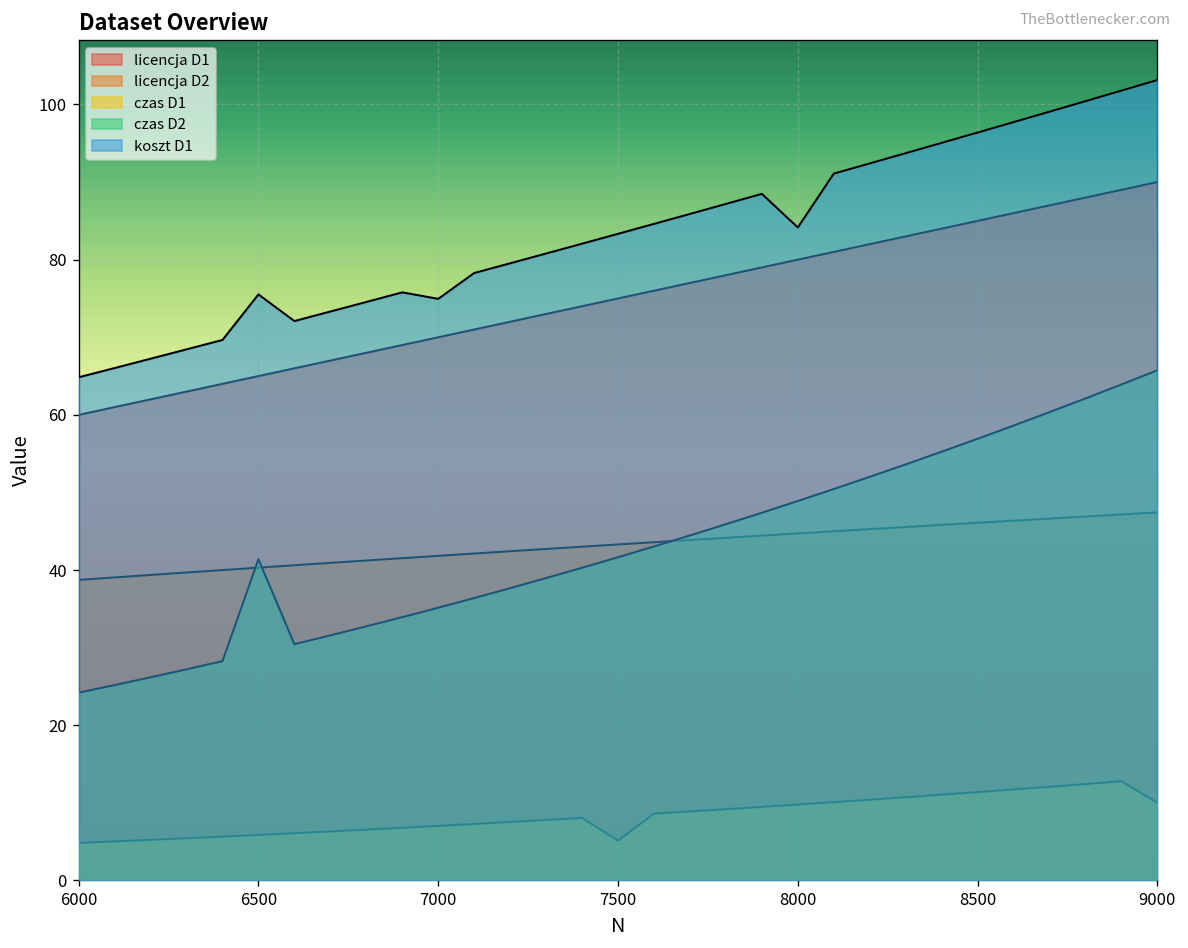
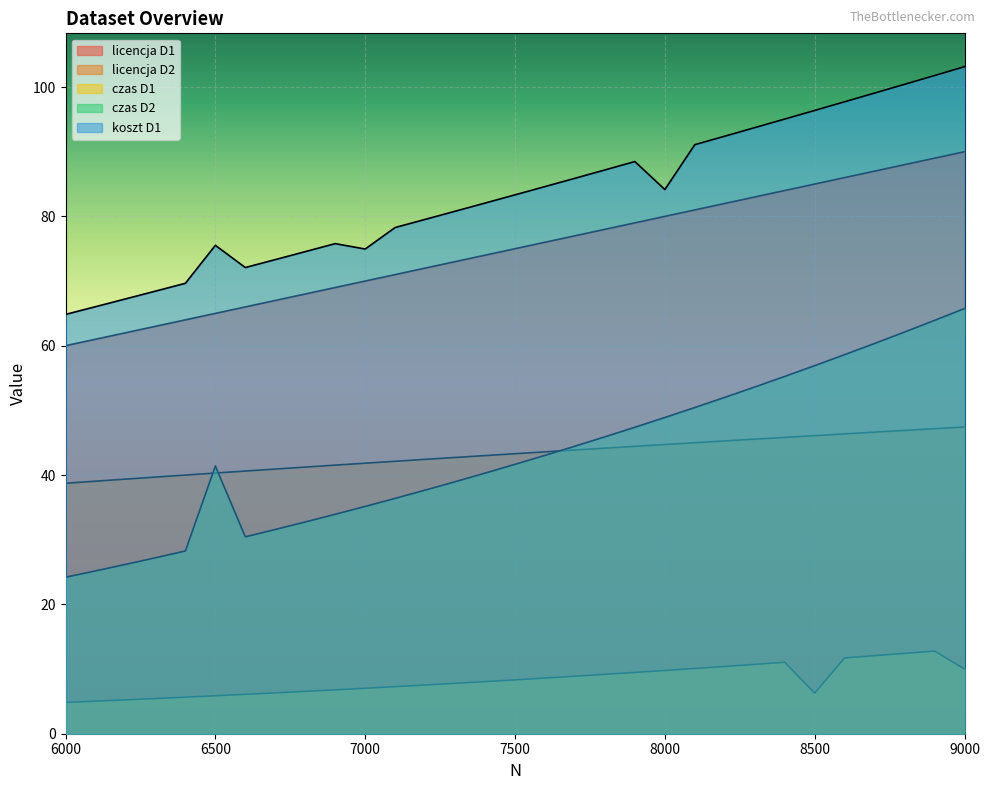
czas D1, 7500: 5 -> 8
czas D1, 8500: 11 -> 6
